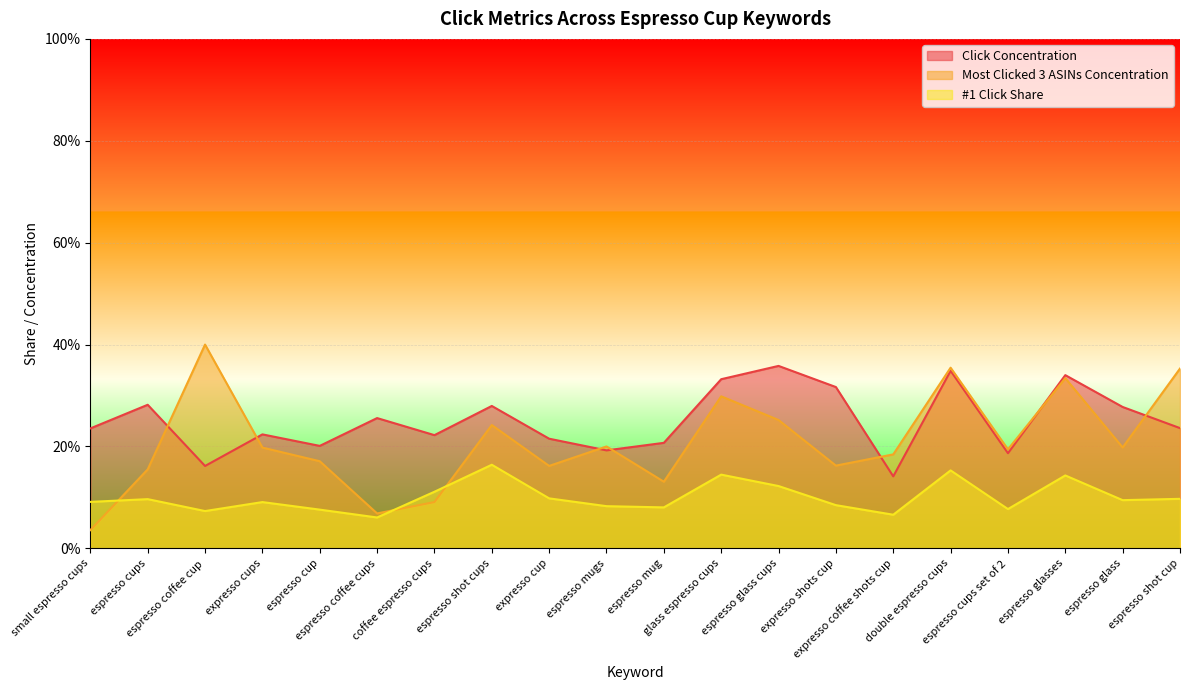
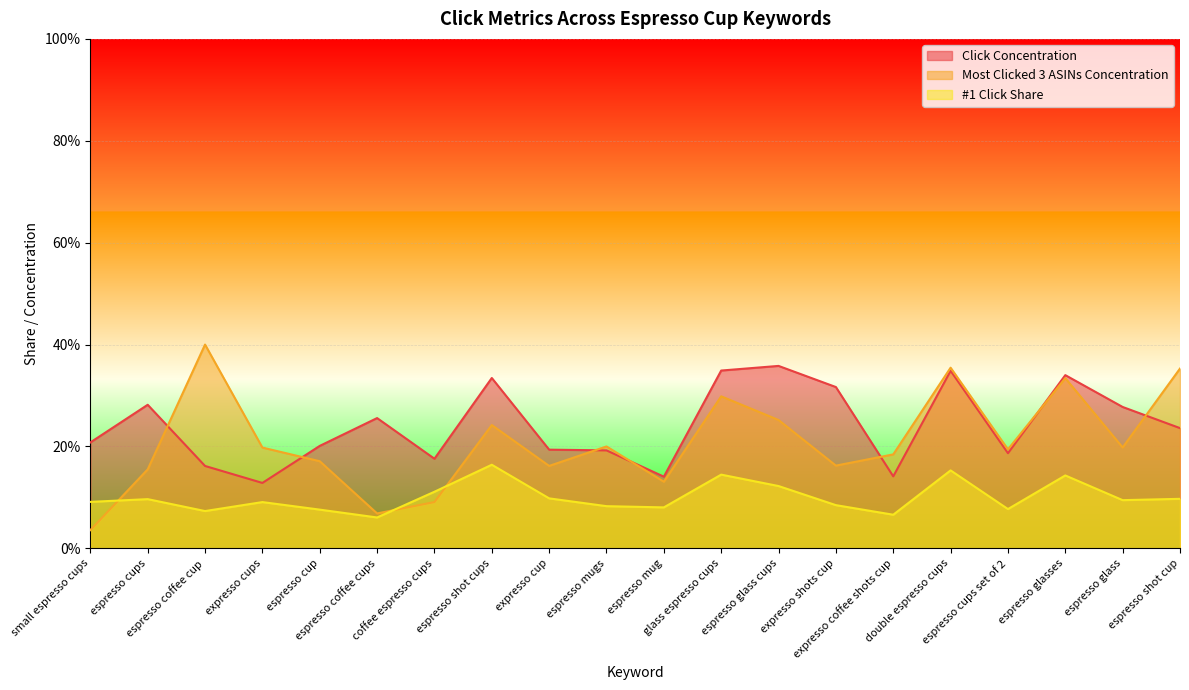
Click Concentration, small espresso cups: 24% -> 21%
Click Concentration, expresso cups: 22% -> 13%
Click Concentration, coffee espresso cups: 22% -> 18%
Click Concentration, espresso shot cups: 28% -> 33%
Click Concentration, expresso cup: 22% -> 19%
Click Concentration, espresso mug: 21% -> 14%
Click Concentration, glass espresso cups: 33% -> 35%
